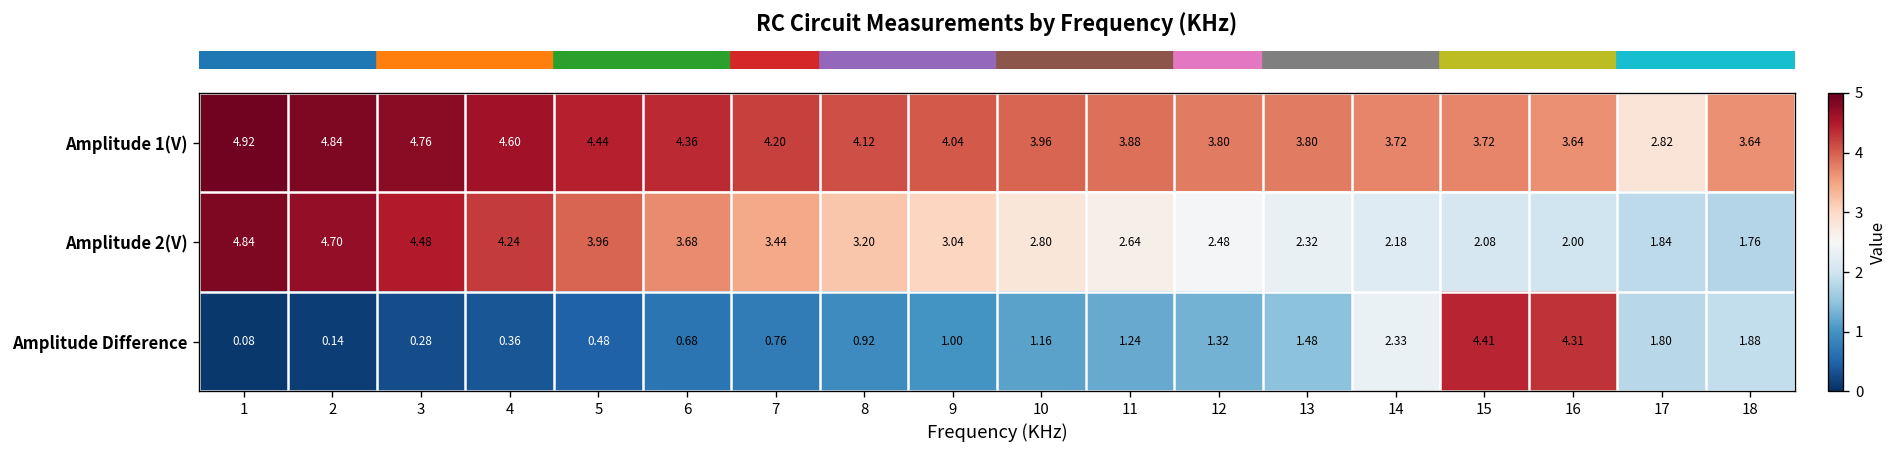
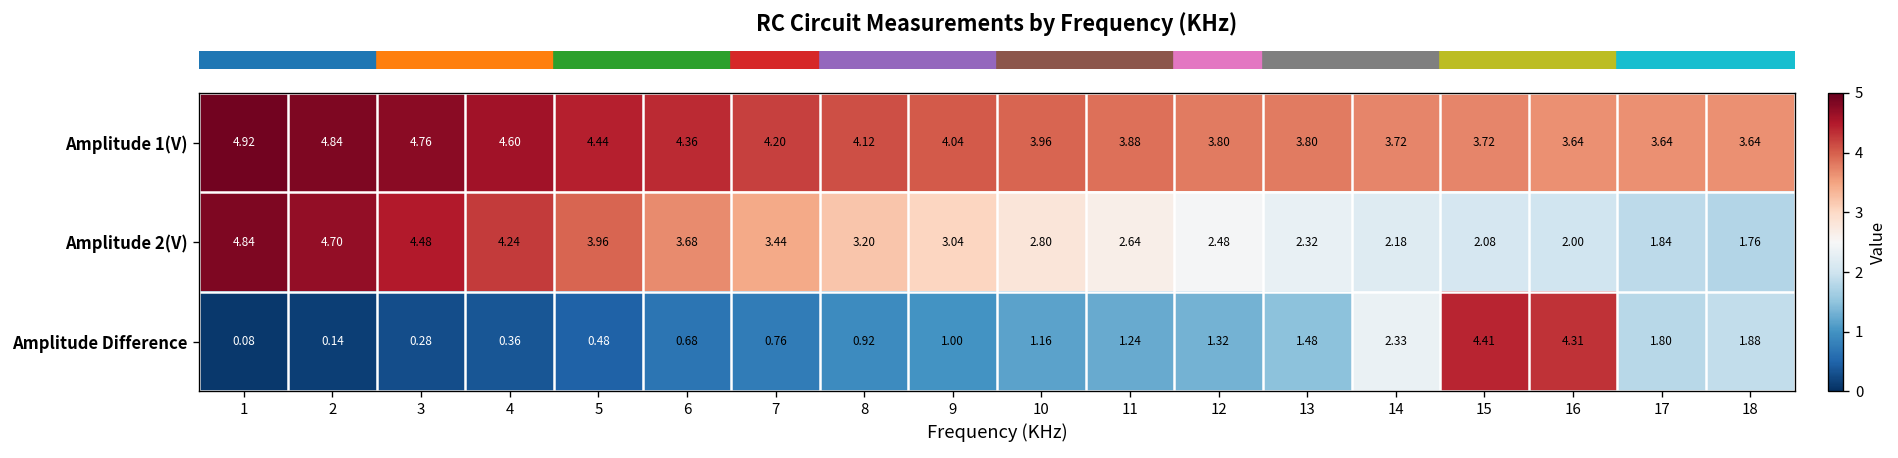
Amplitude 1(V), 17: 2.82 -> 3.64
